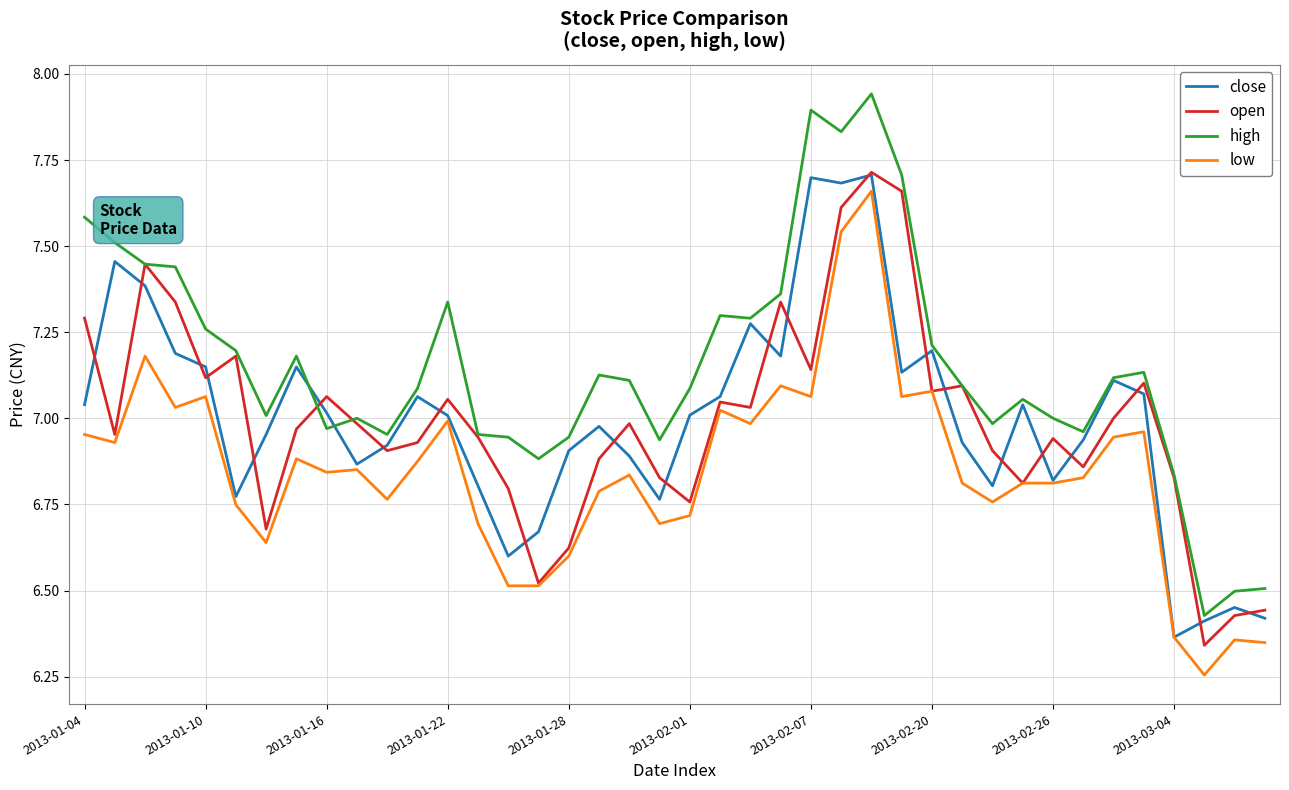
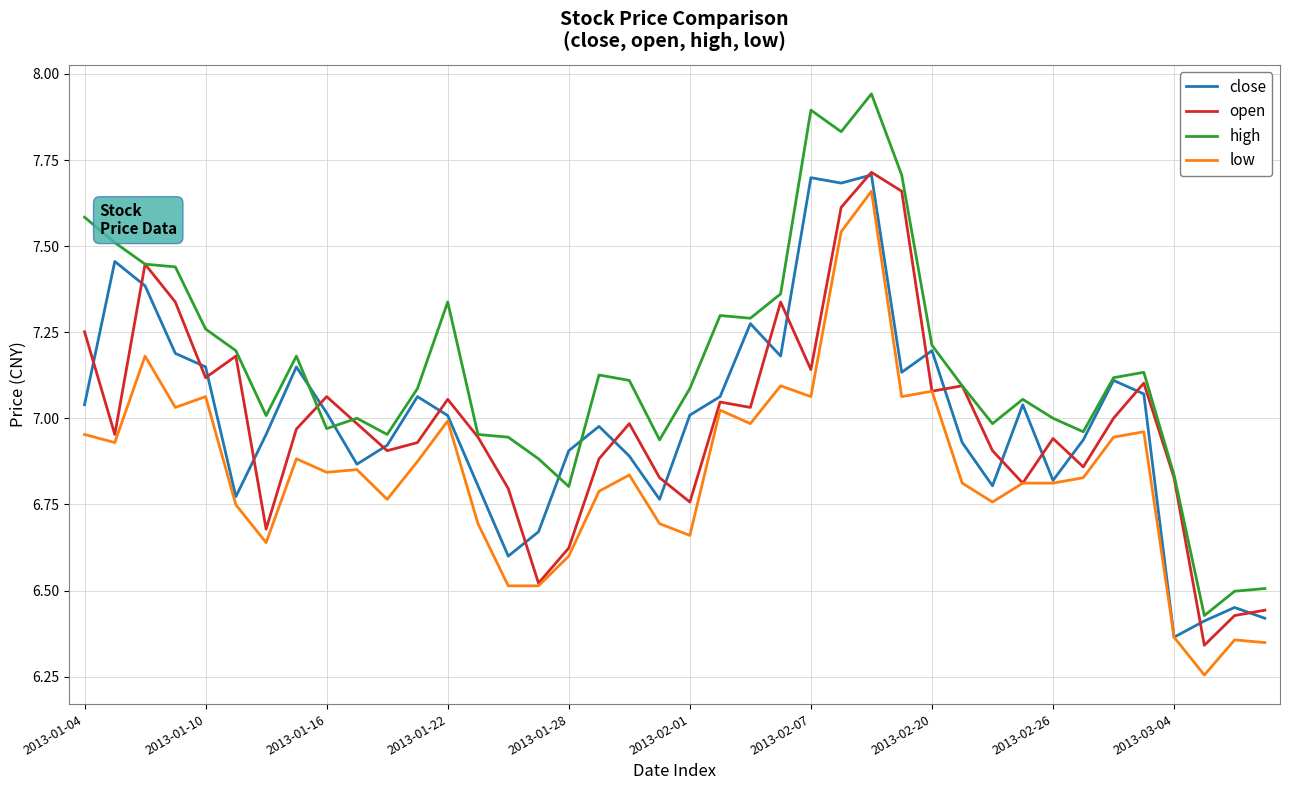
open, 2013-01-04: 7.29 -> 7.25
high, 2013-01-28: 6.95 -> 6.80
low, 2013-02-01: 6.72 -> 6.66
